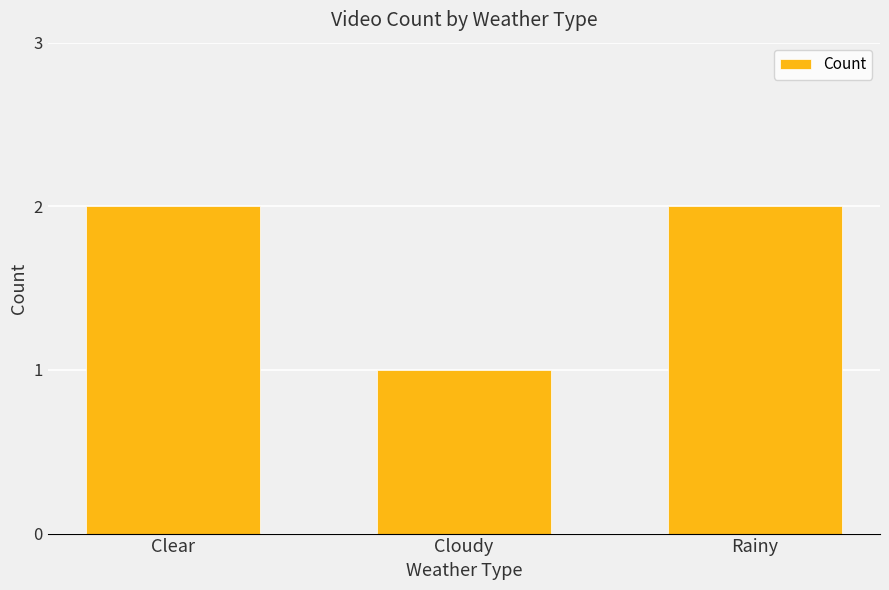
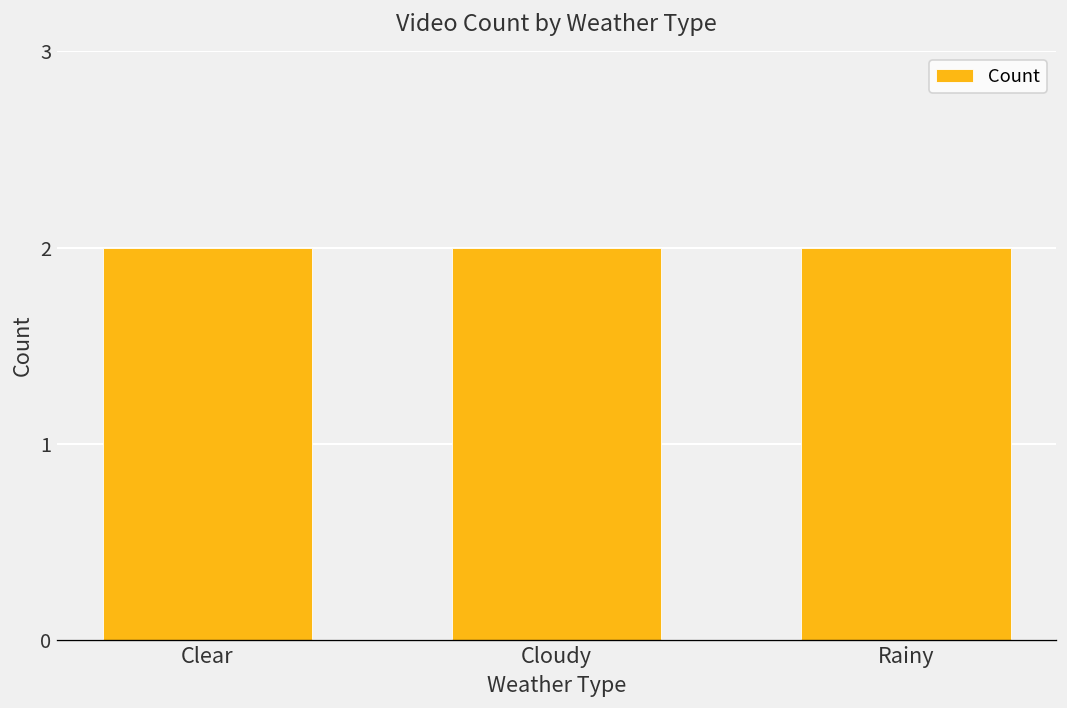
Cloudy: 1 -> 2
